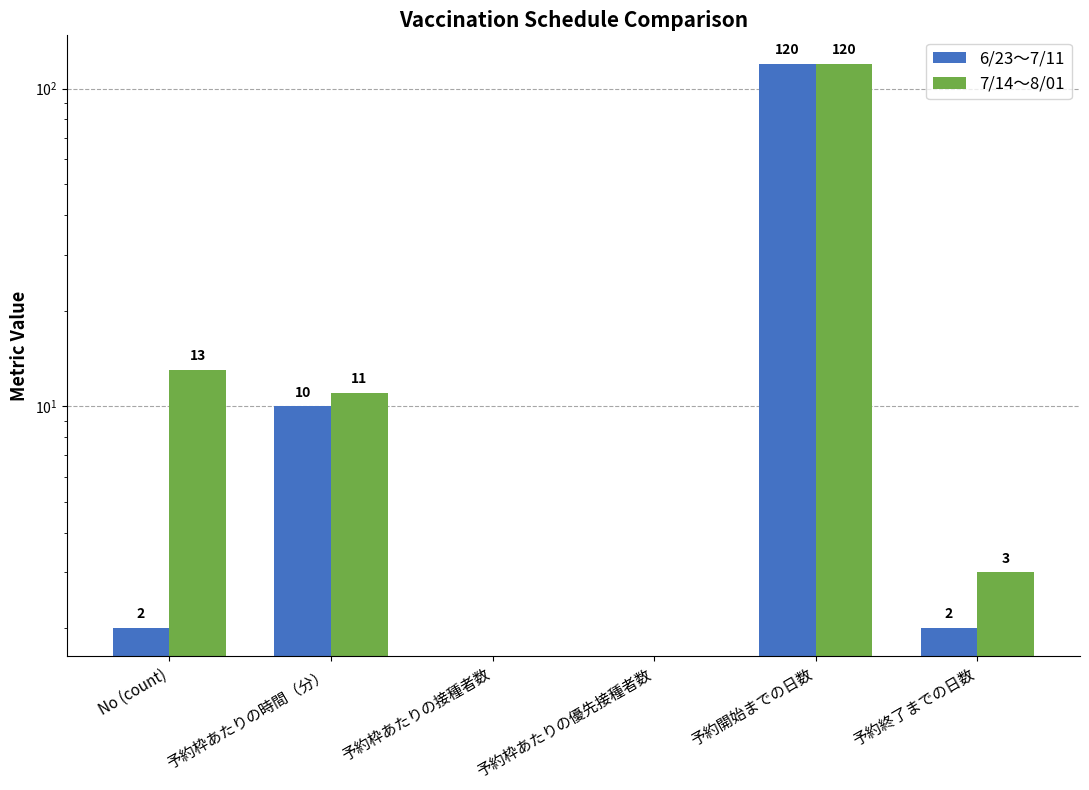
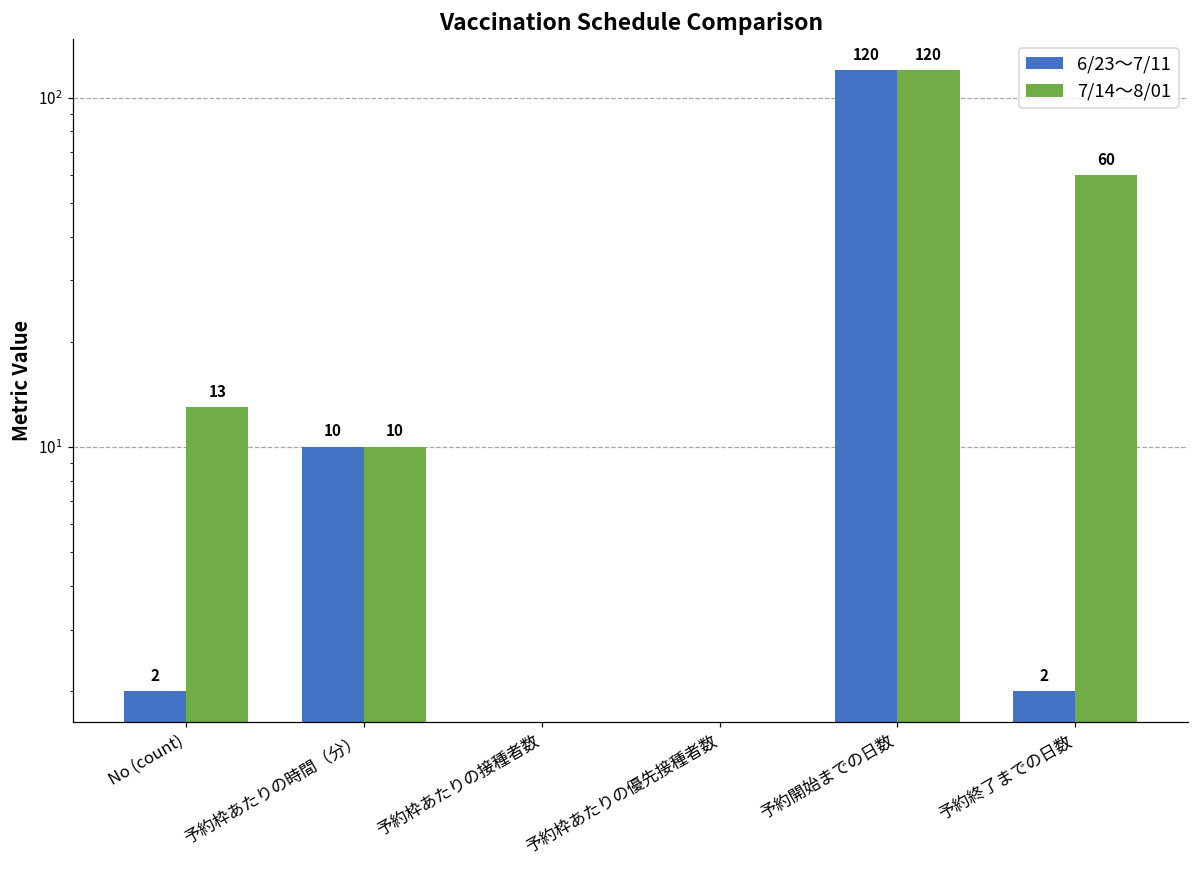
7/14～8/01, 予約枠あたりの時間（分）: 11 -> 10
7/14～8/01, 予約終了までの日数: 3 -> 60
